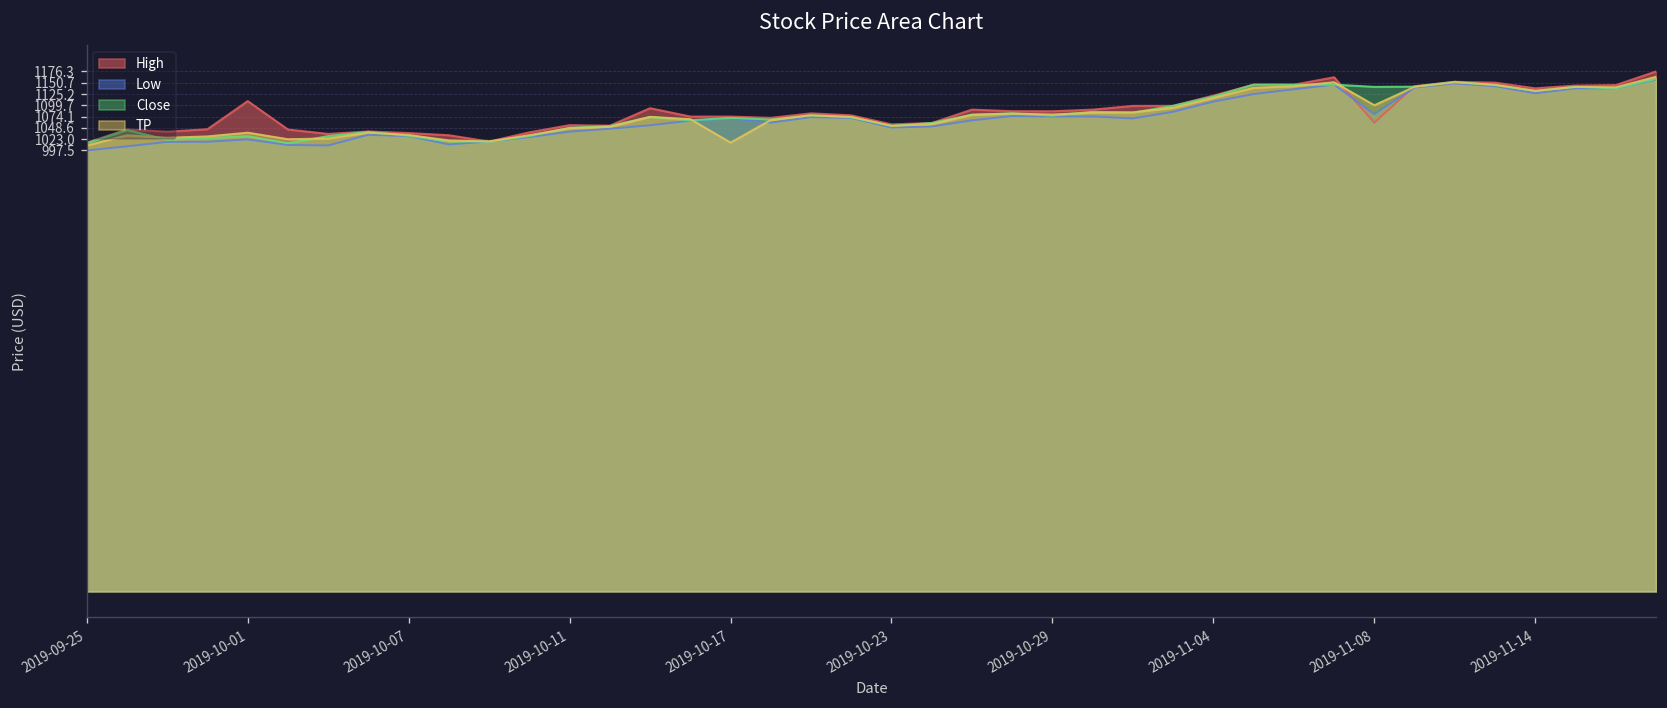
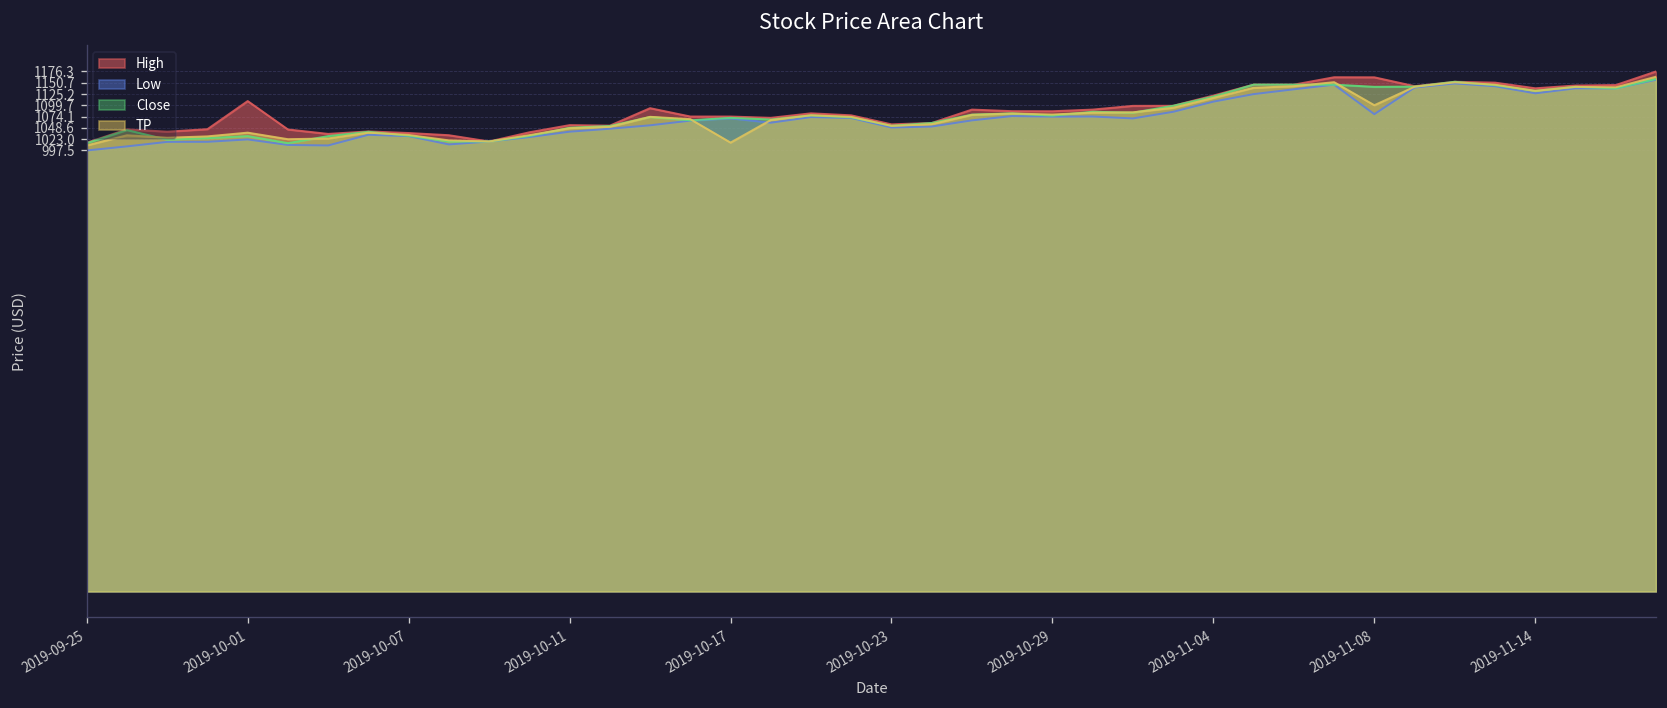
High, 2019-11-08: 1060 -> 1160
